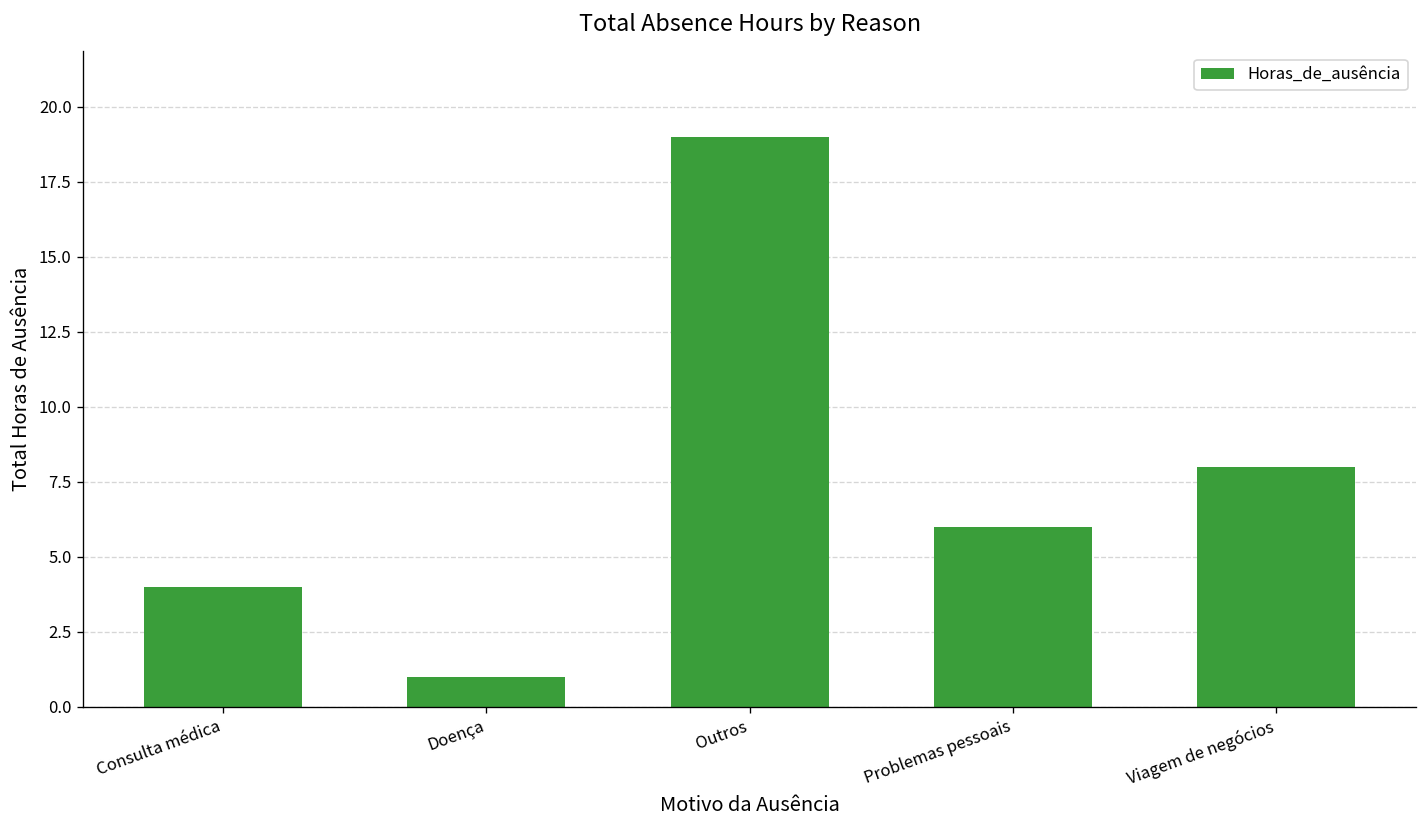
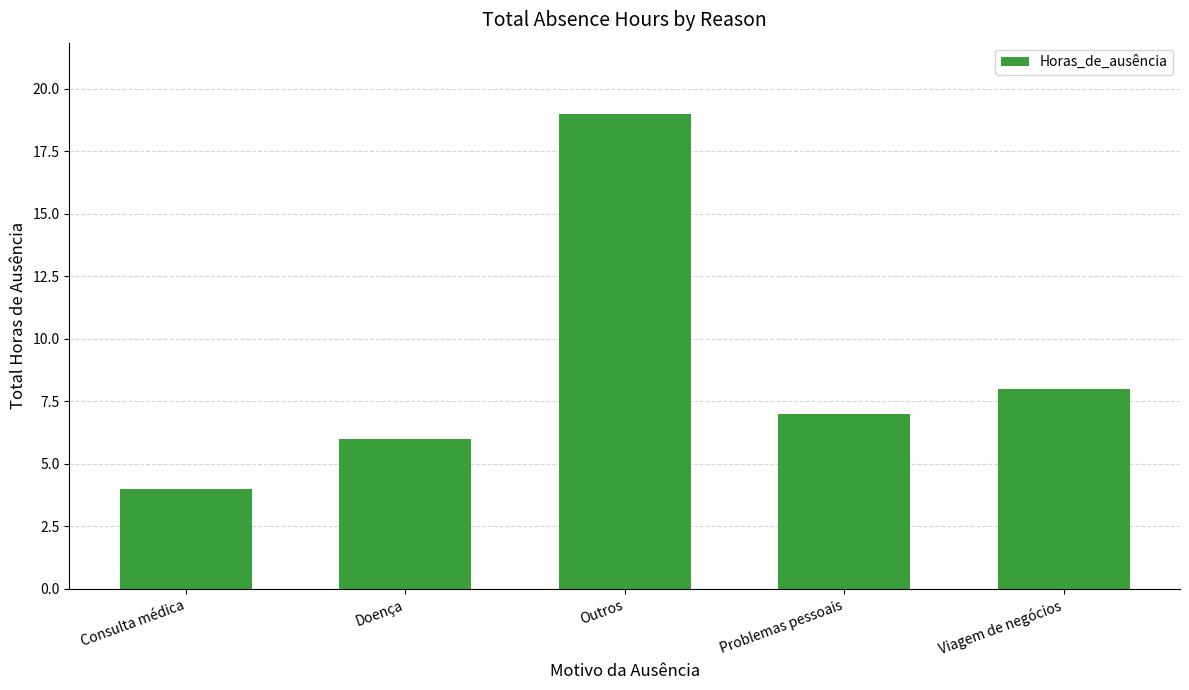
Doença: 1 -> 6
Problemas pessoais: 6 -> 7
